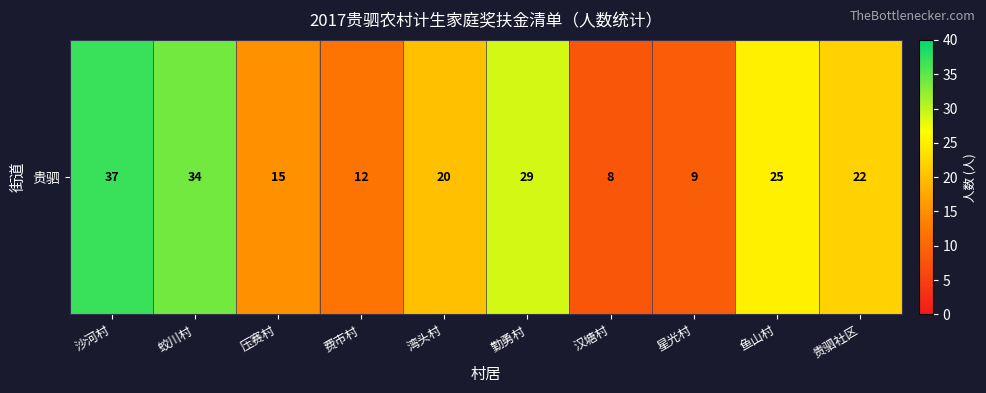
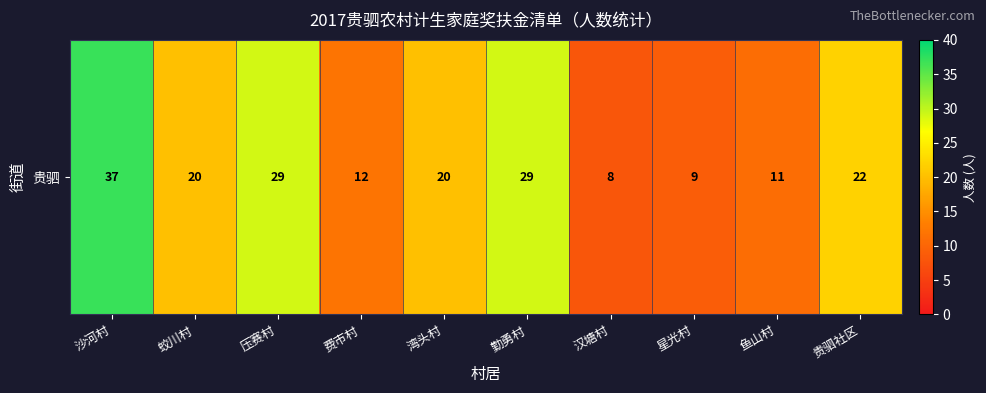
贵驷, 蛟川村: 34 -> 20
贵驷, 压赛村: 15 -> 29
贵驷, 鱼山村: 25 -> 11
